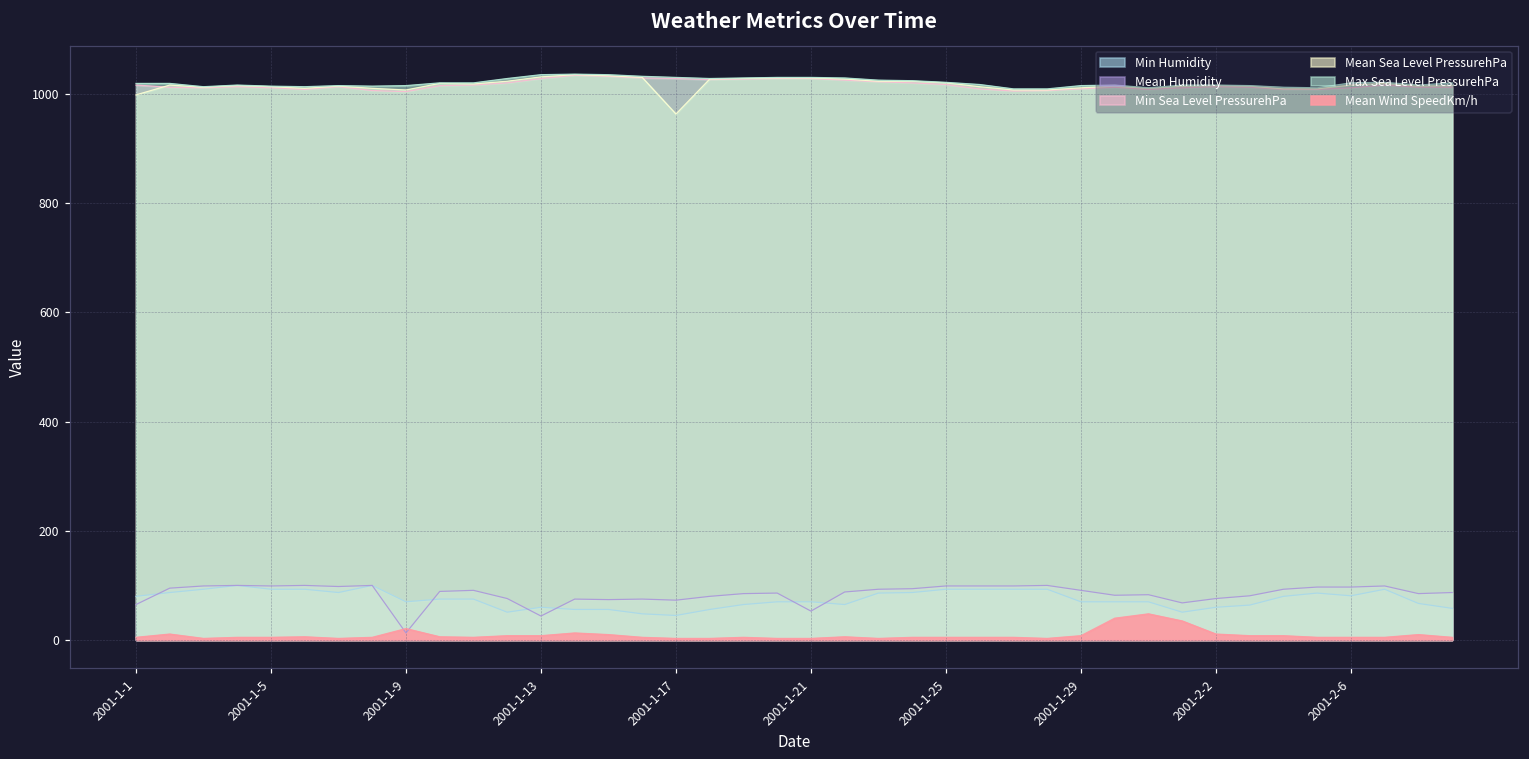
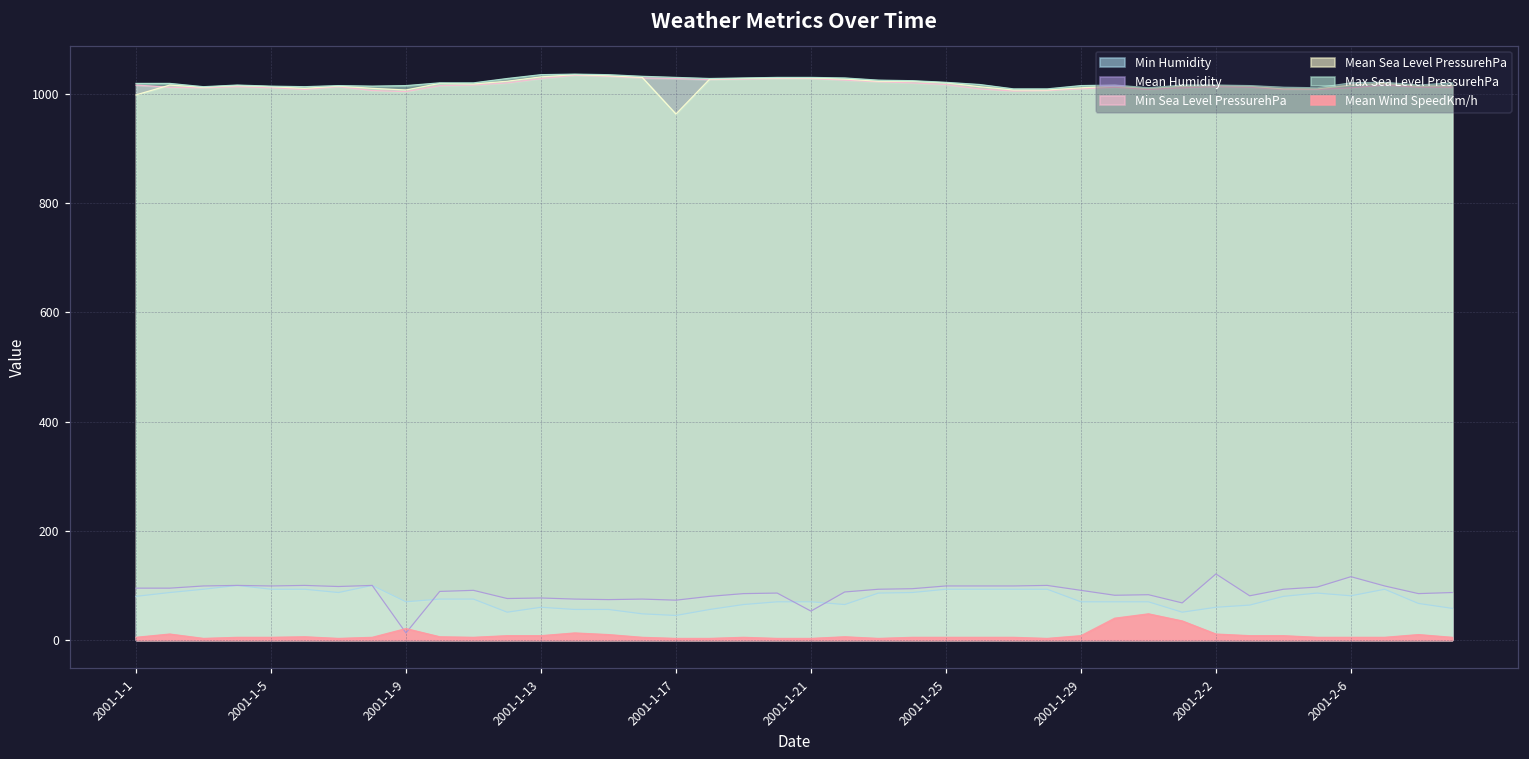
Mean Humidity, 2001-1-1: 70 -> 100
Mean Humidity, 2001-1-13: 40 -> 80
Mean Humidity, 2001-2-2: 80 -> 120
Mean Humidity, 2001-2-6: 100 -> 120
